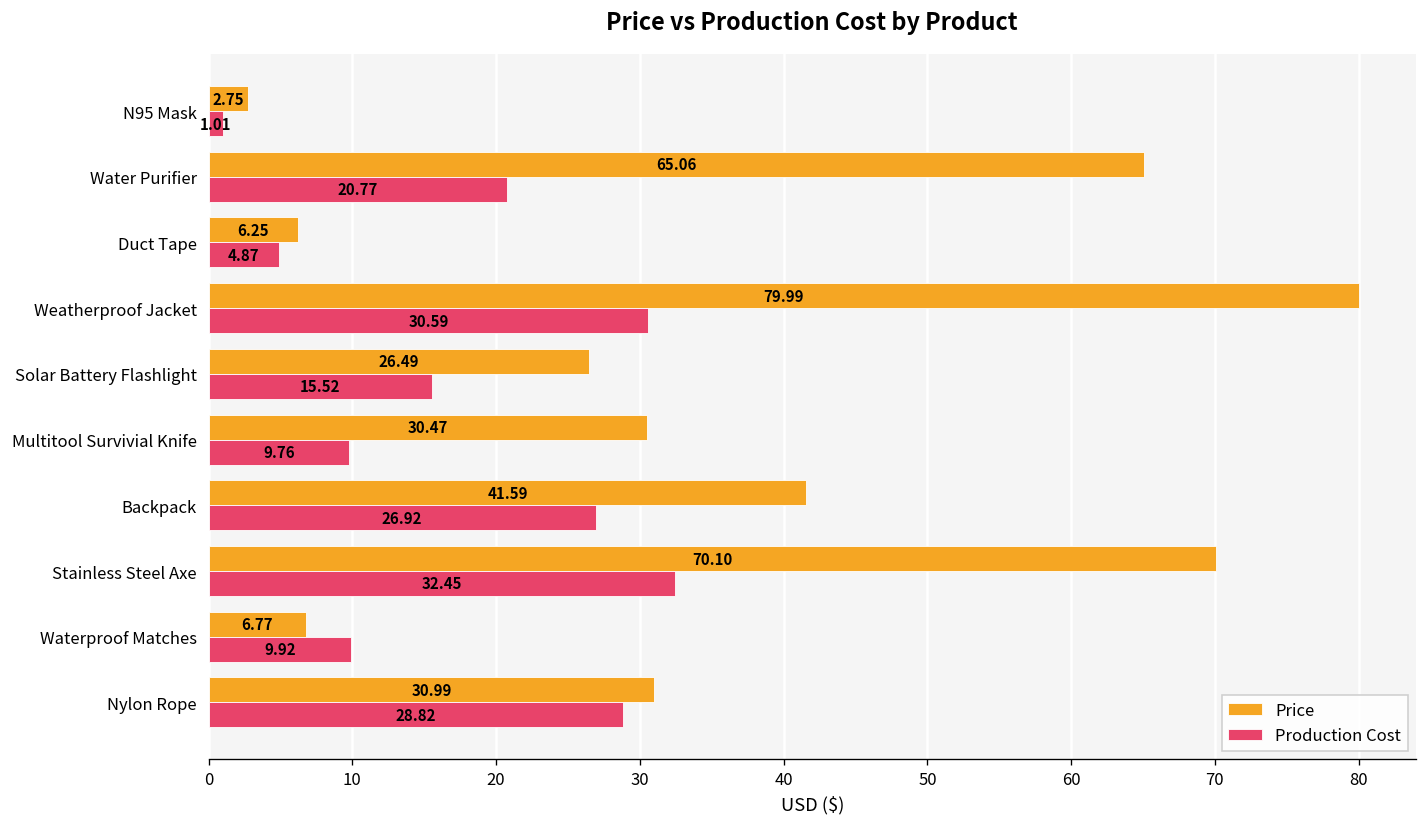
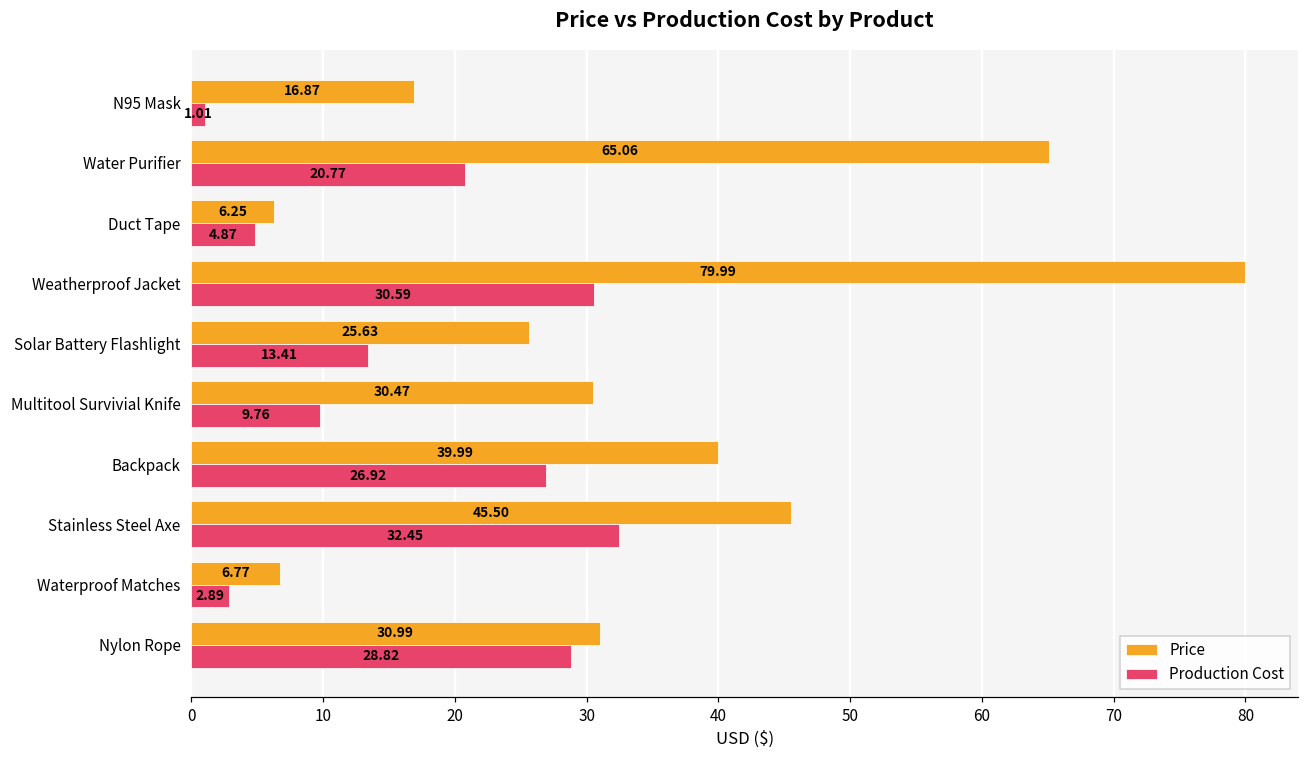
Price, N95 Mask: 2.75 -> 16.87
Price, Solar Battery Flashlight: 26.49 -> 25.63
Production Cost, Solar Battery Flashlight: 15.52 -> 13.41
Price, Backpack: 41.59 -> 39.99
Price, Stainless Steel Axe: 70.10 -> 45.50
Production Cost, Waterproof Matches: 9.92 -> 2.89
